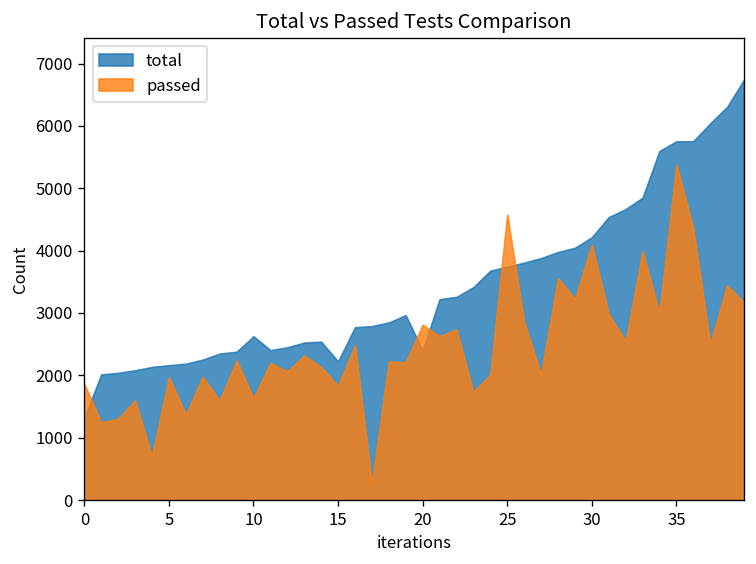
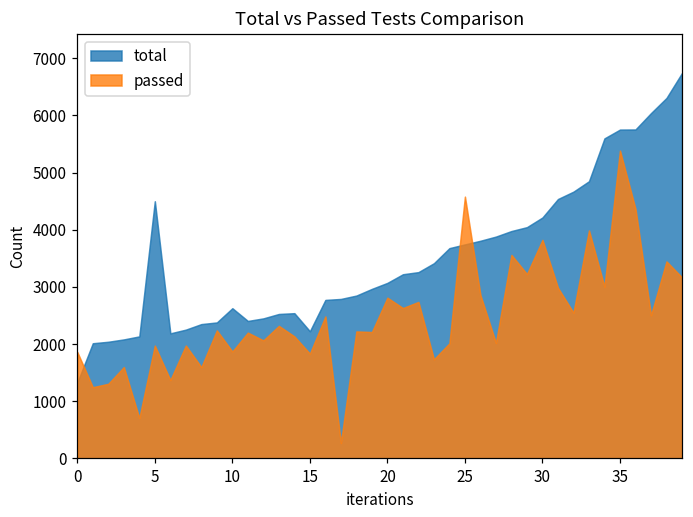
total, 5: 2200 -> 4500
passed, 10: 1600 -> 1900
total, 20: 2400 -> 3100
passed, 30: 4100 -> 3800
